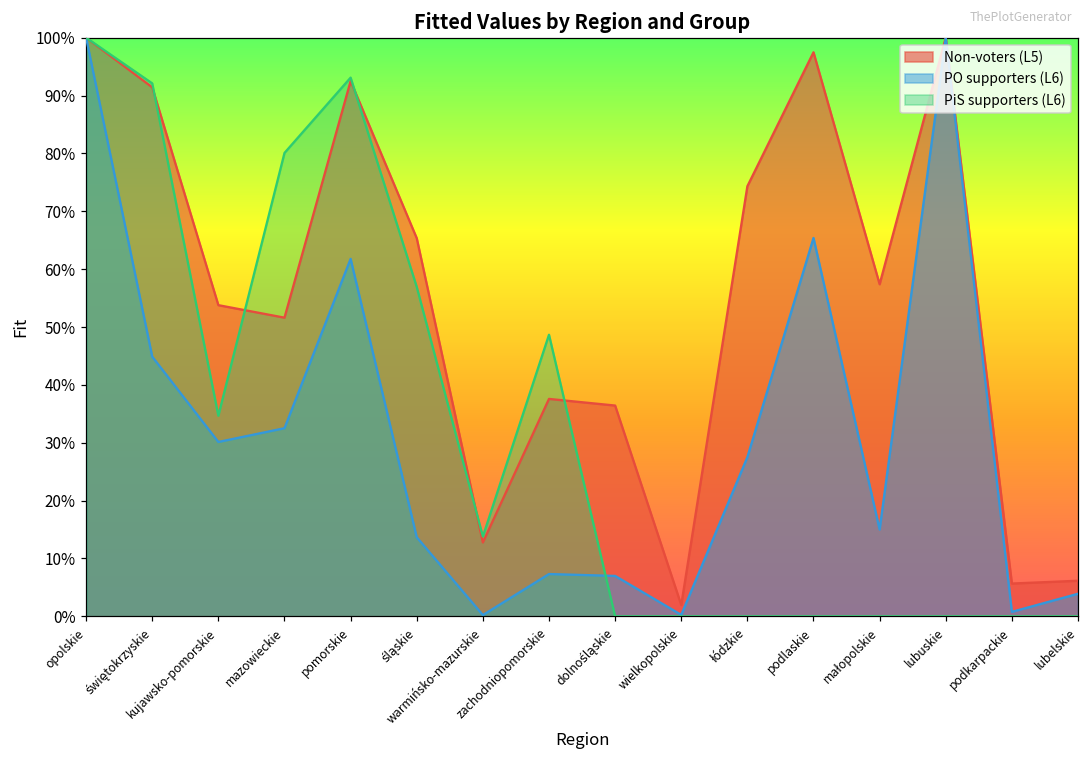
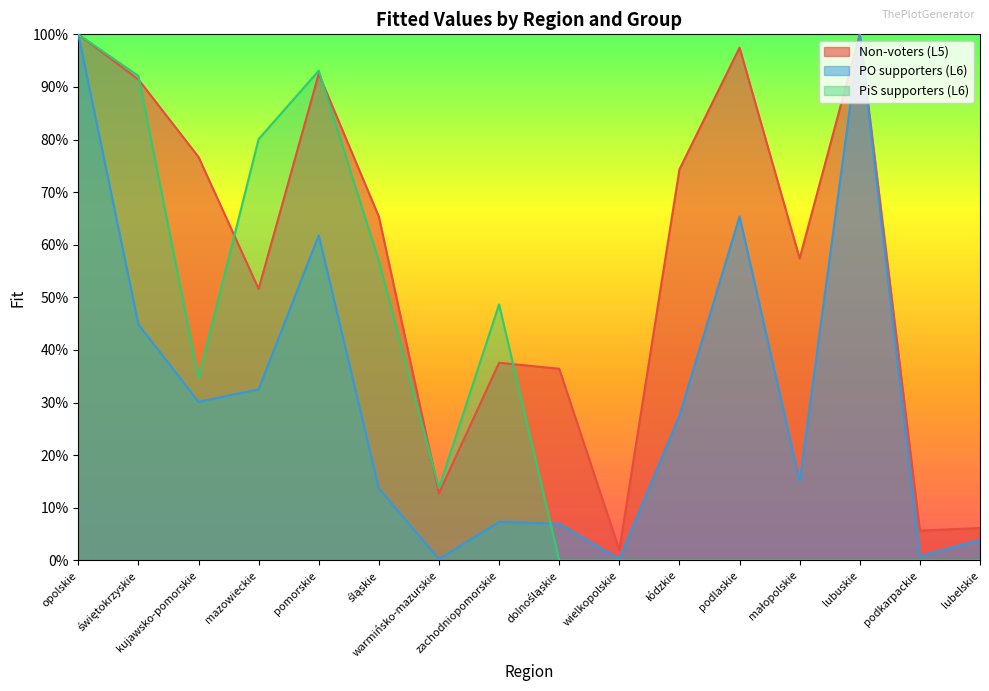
Non-voters (L5), kujawsko-pomorskie: 54% -> 77%
